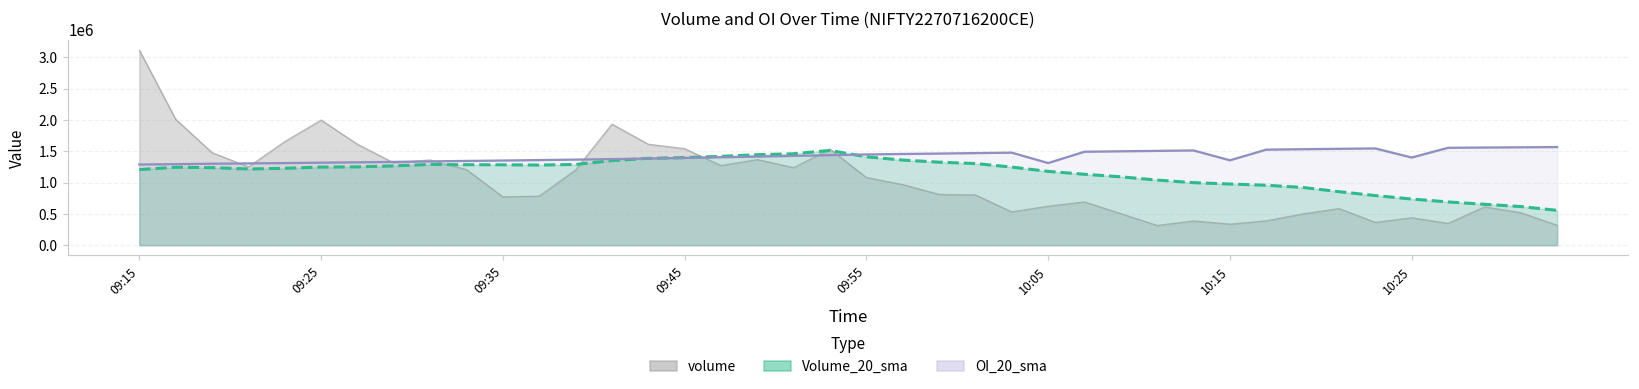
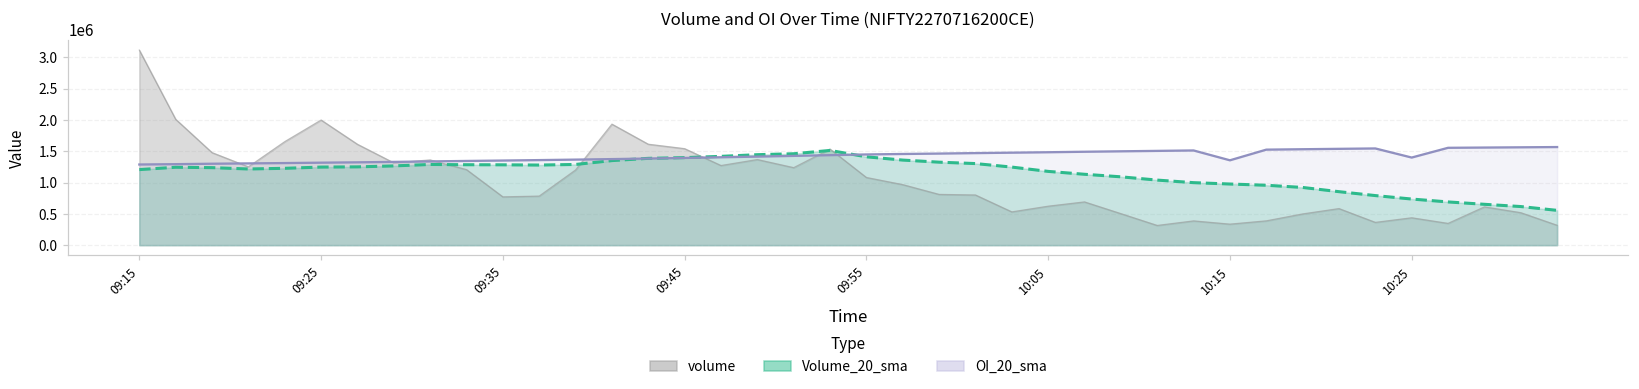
OI_20_sma, 10:05: 1300000 -> 1500000
